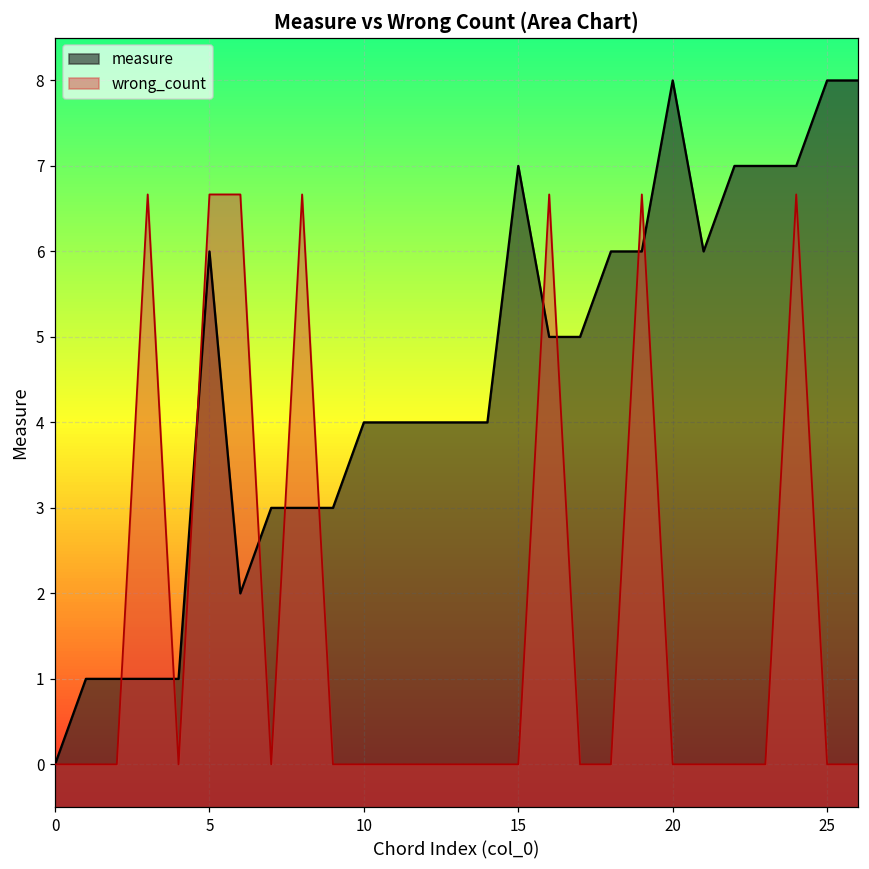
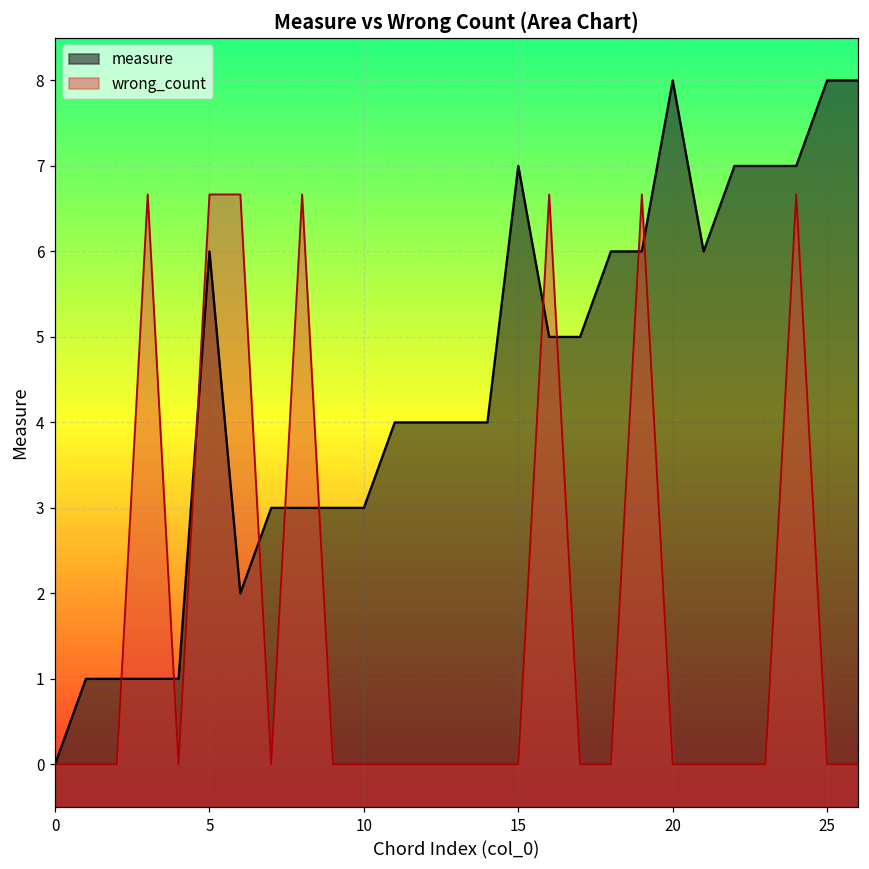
measure, 10: 4 -> 3
